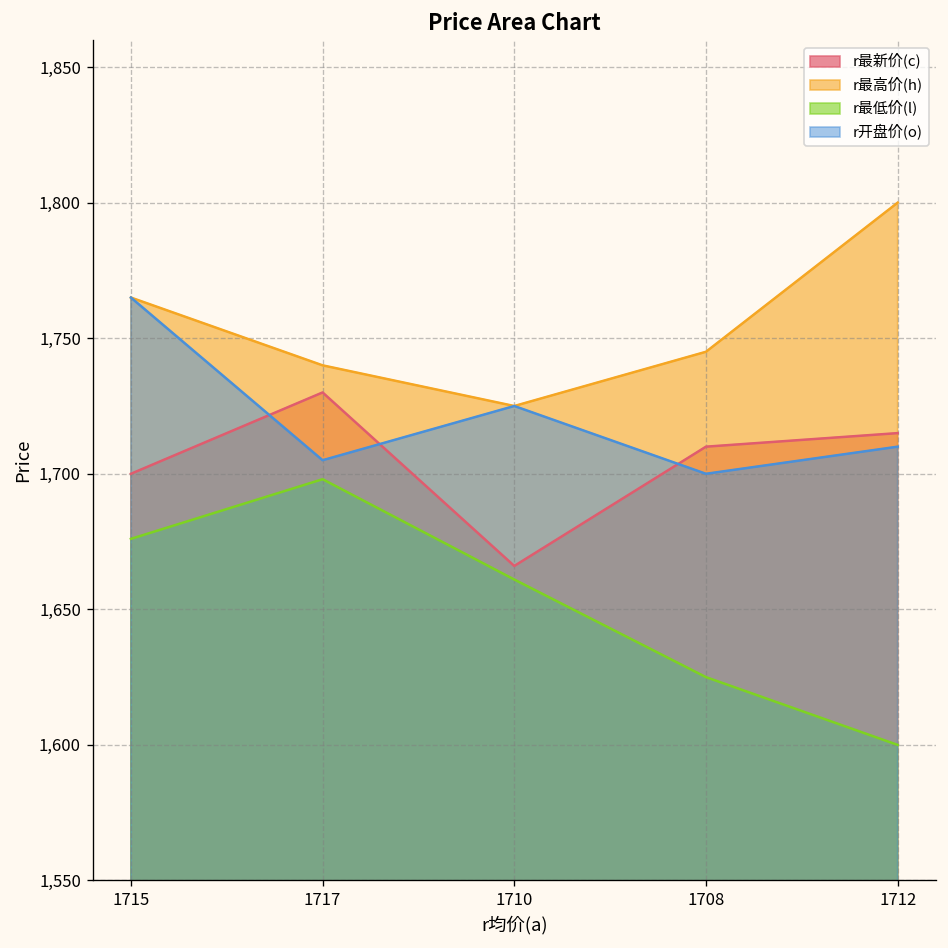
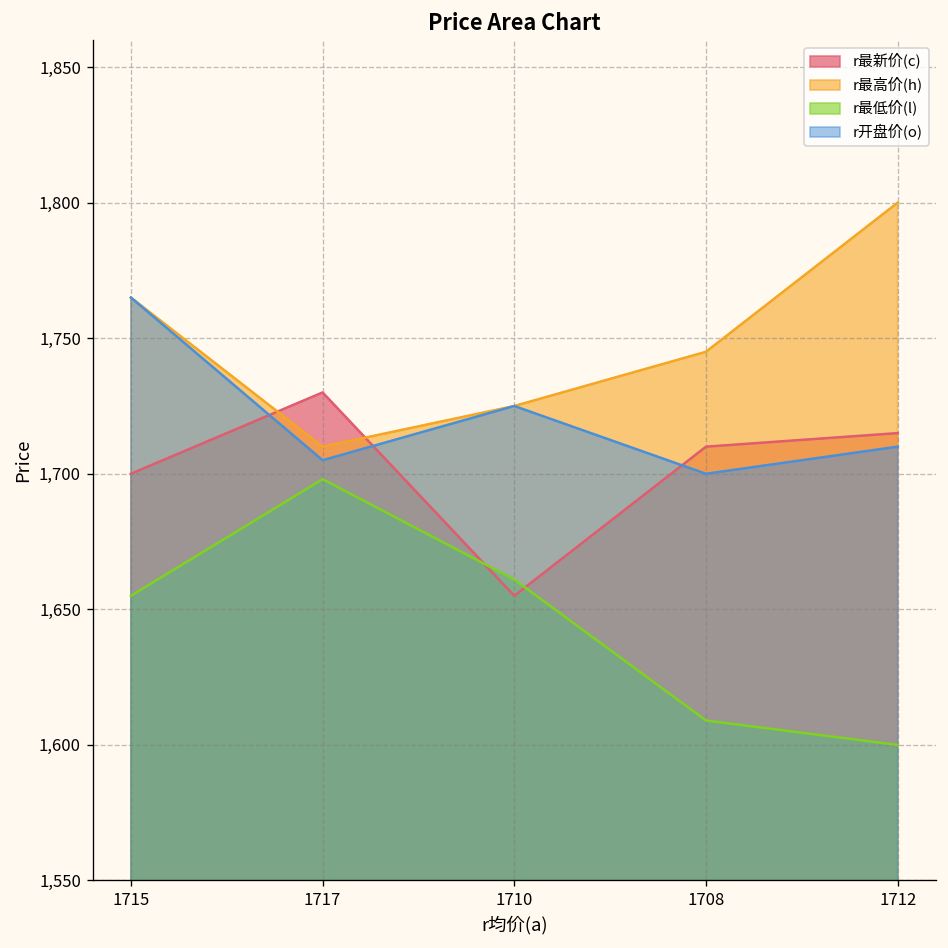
r最低价(l), 1715: 1,676 -> 1,655
r最高价(h), 1717: 1,740 -> 1,710
r最新价(c), 1710: 1,666 -> 1,655
r最低价(l), 1708: 1,625 -> 1,609
